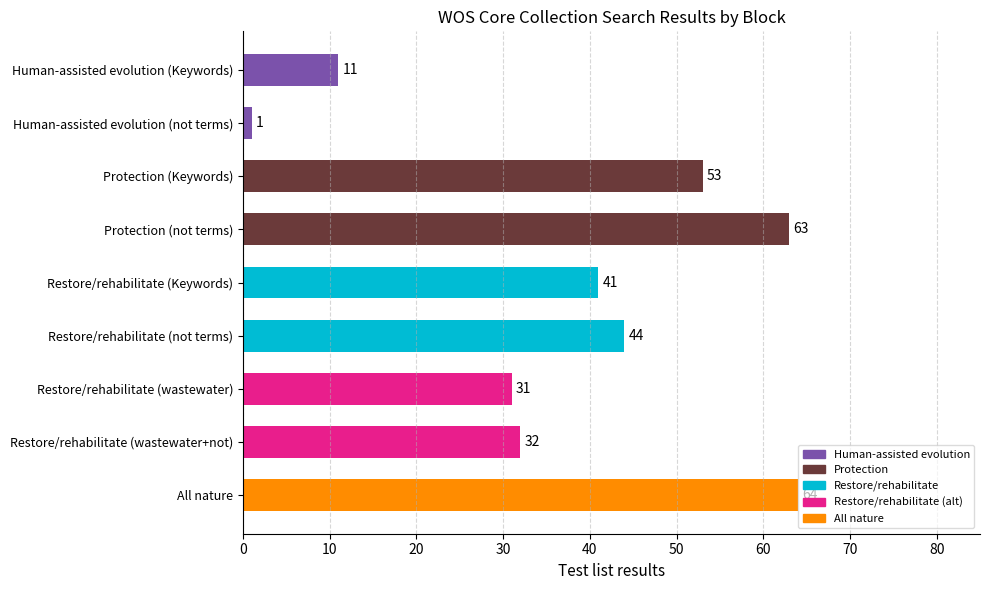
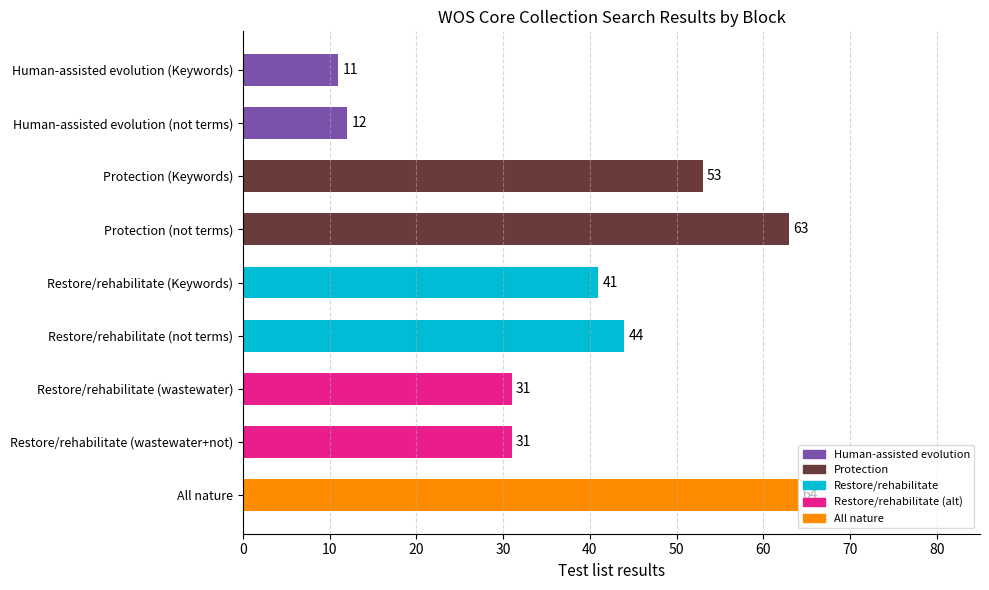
Human-assisted evolution (not terms): 1 -> 12
Restore/rehabilitate (wastewater+not): 32 -> 31
